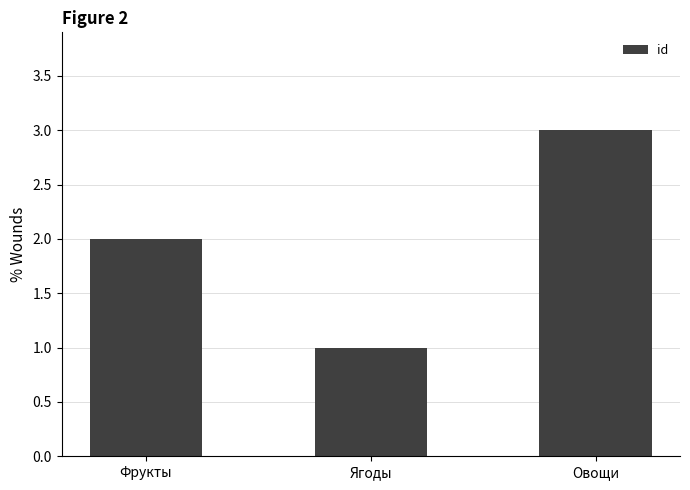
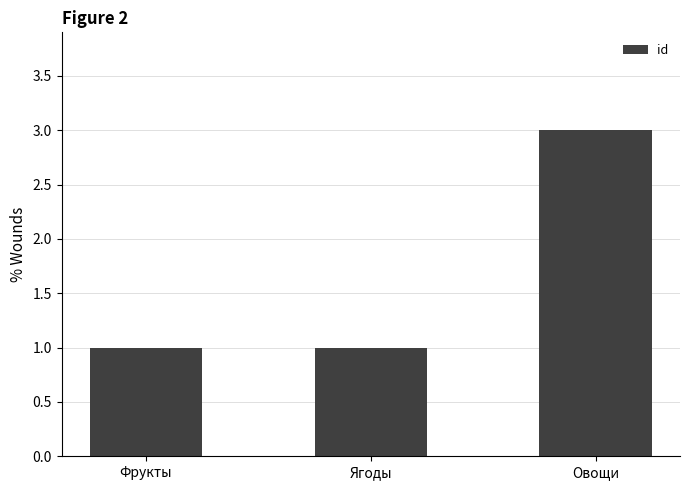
Фрукты: 2 -> 1
